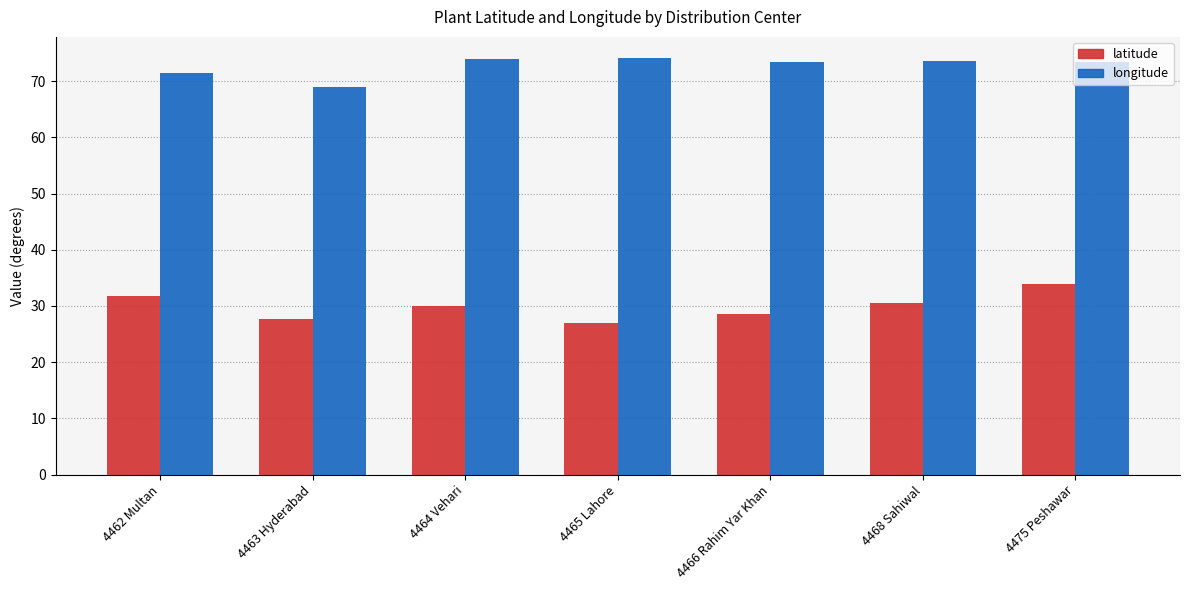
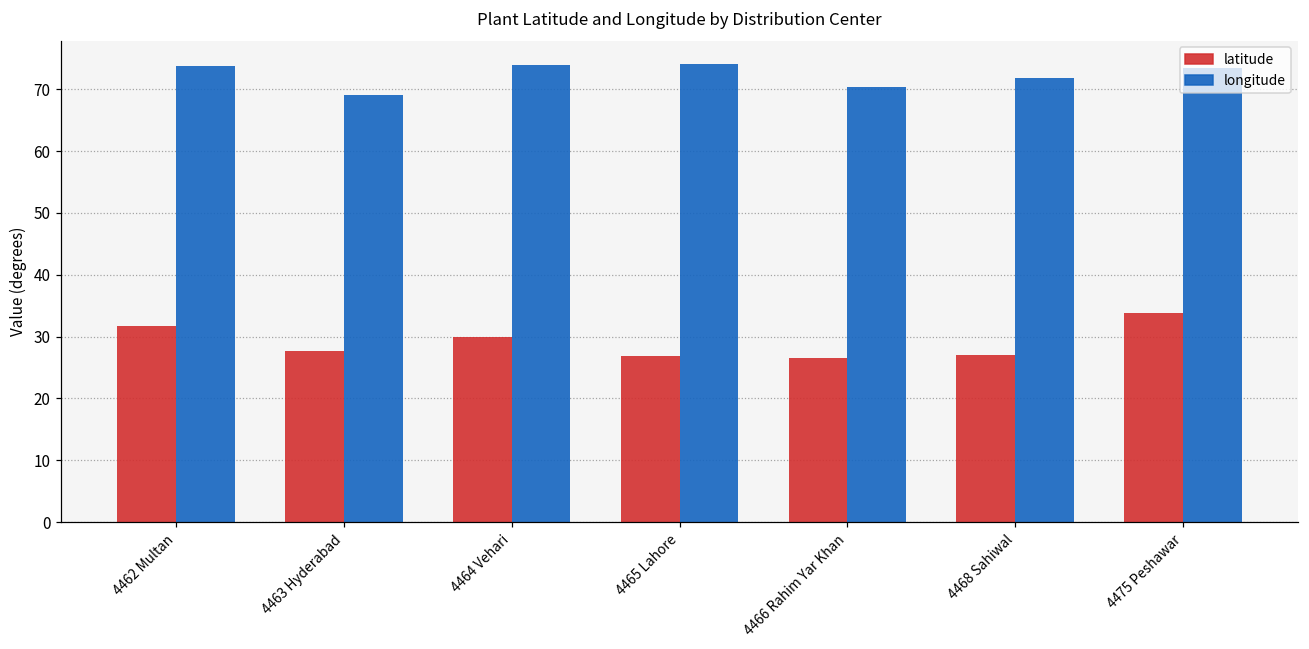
longitude, 4462 Multan: 72 -> 74
latitude, 4466 Rahim Yar Khan: 29 -> 26
longitude, 4466 Rahim Yar Khan: 74 -> 70
latitude, 4468 Sahiwal: 31 -> 27
longitude, 4468 Sahiwal: 74 -> 72
